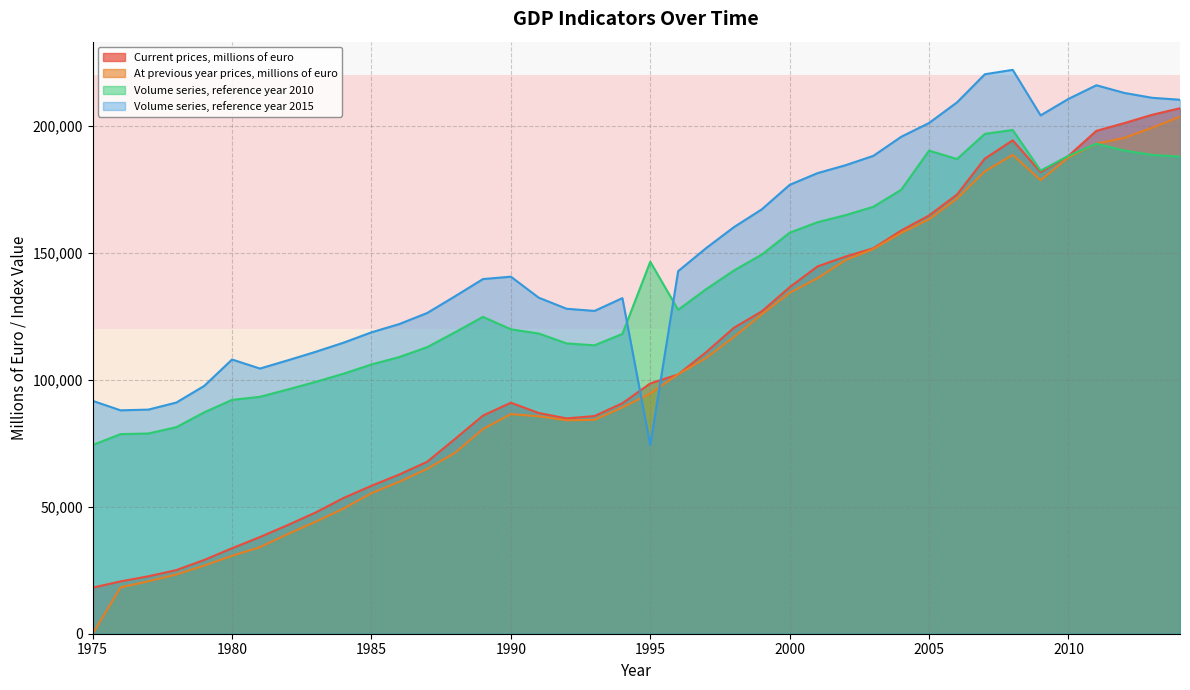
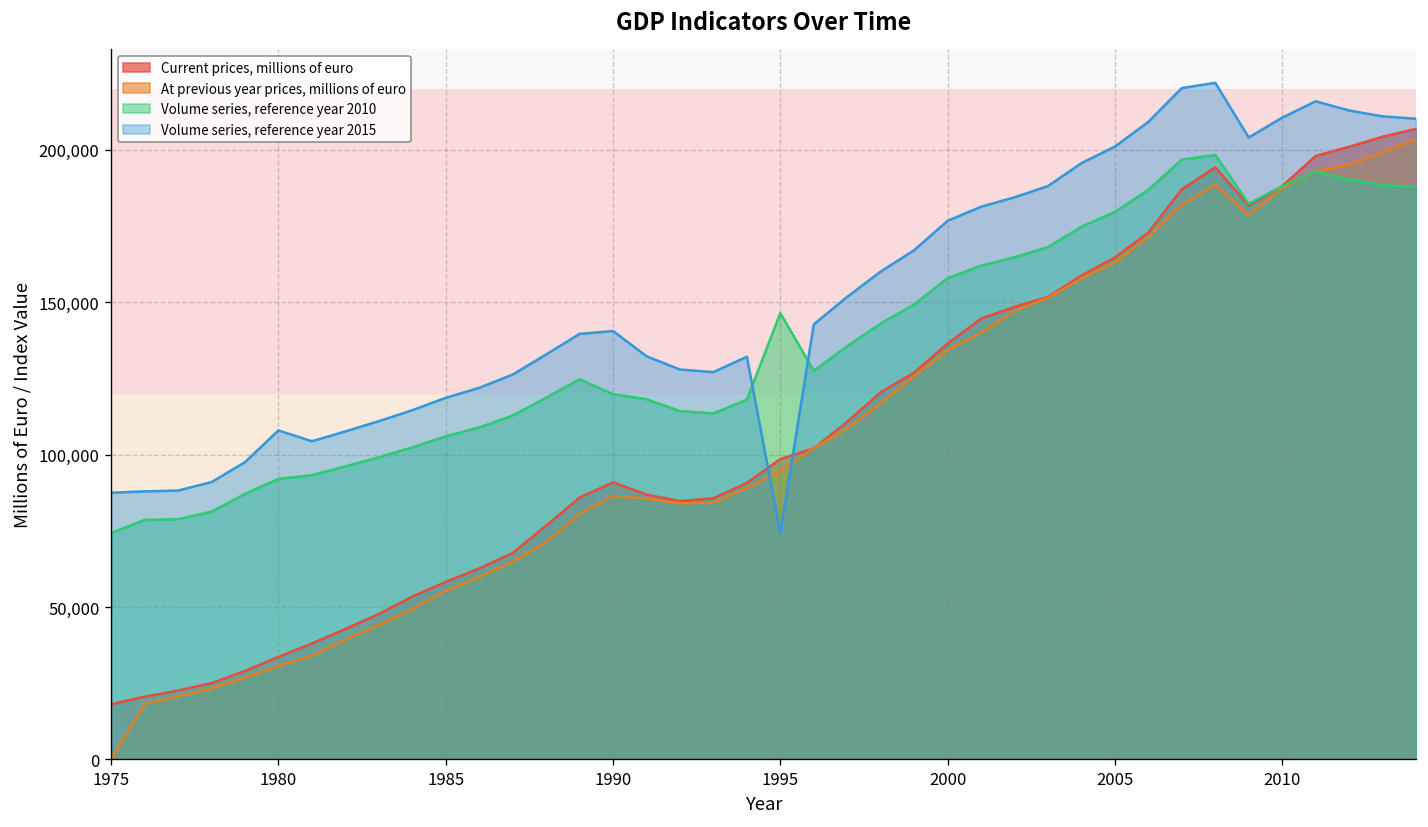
Volume series, reference year 2015, 1975: 92,000 -> 88,000
Volume series, reference year 2010, 2005: 190,000 -> 180,000
